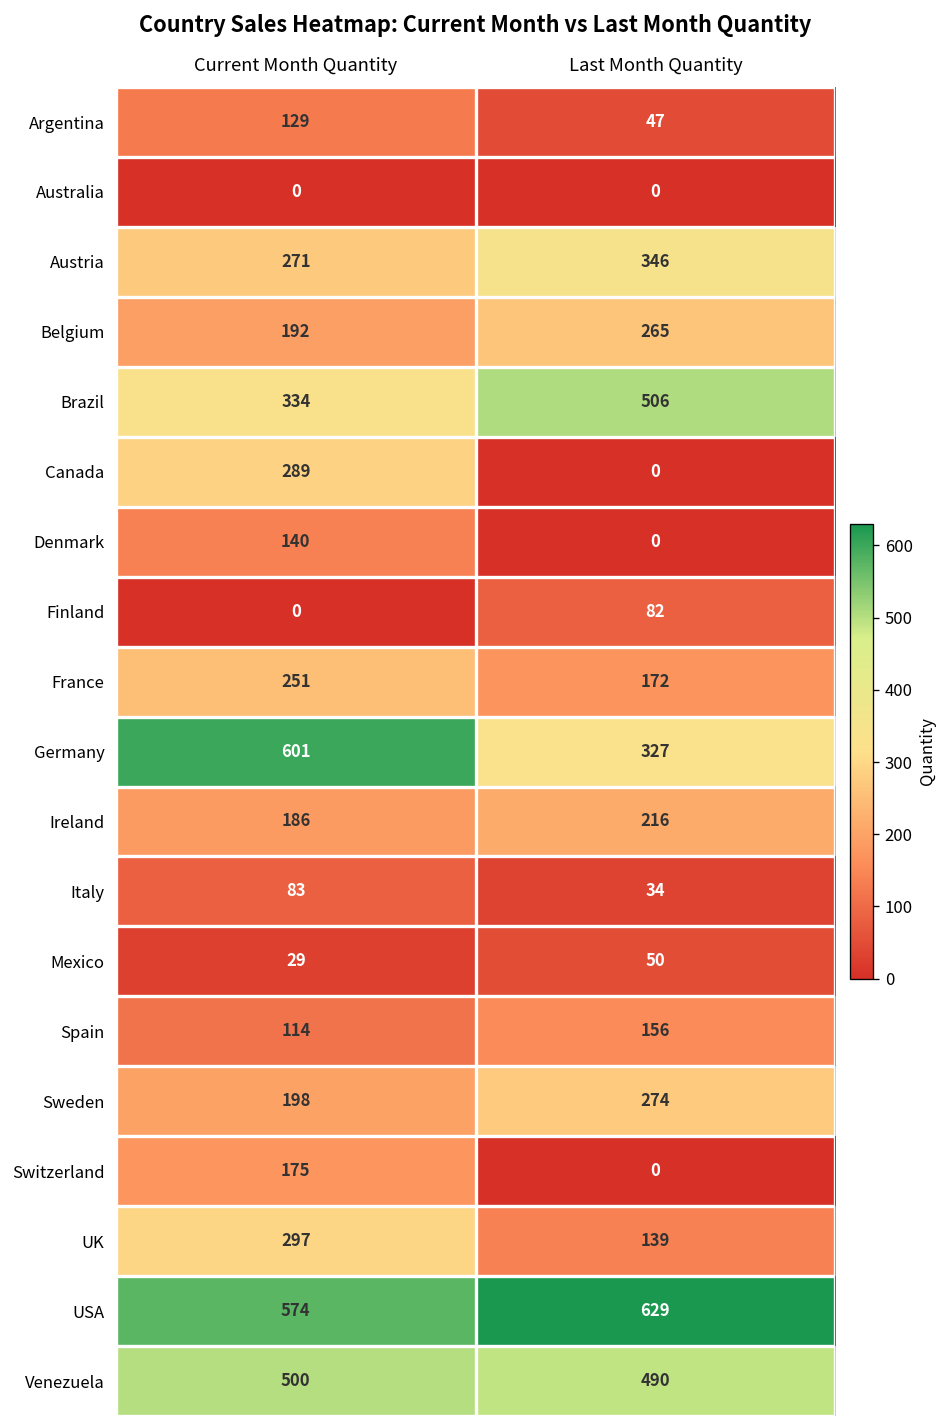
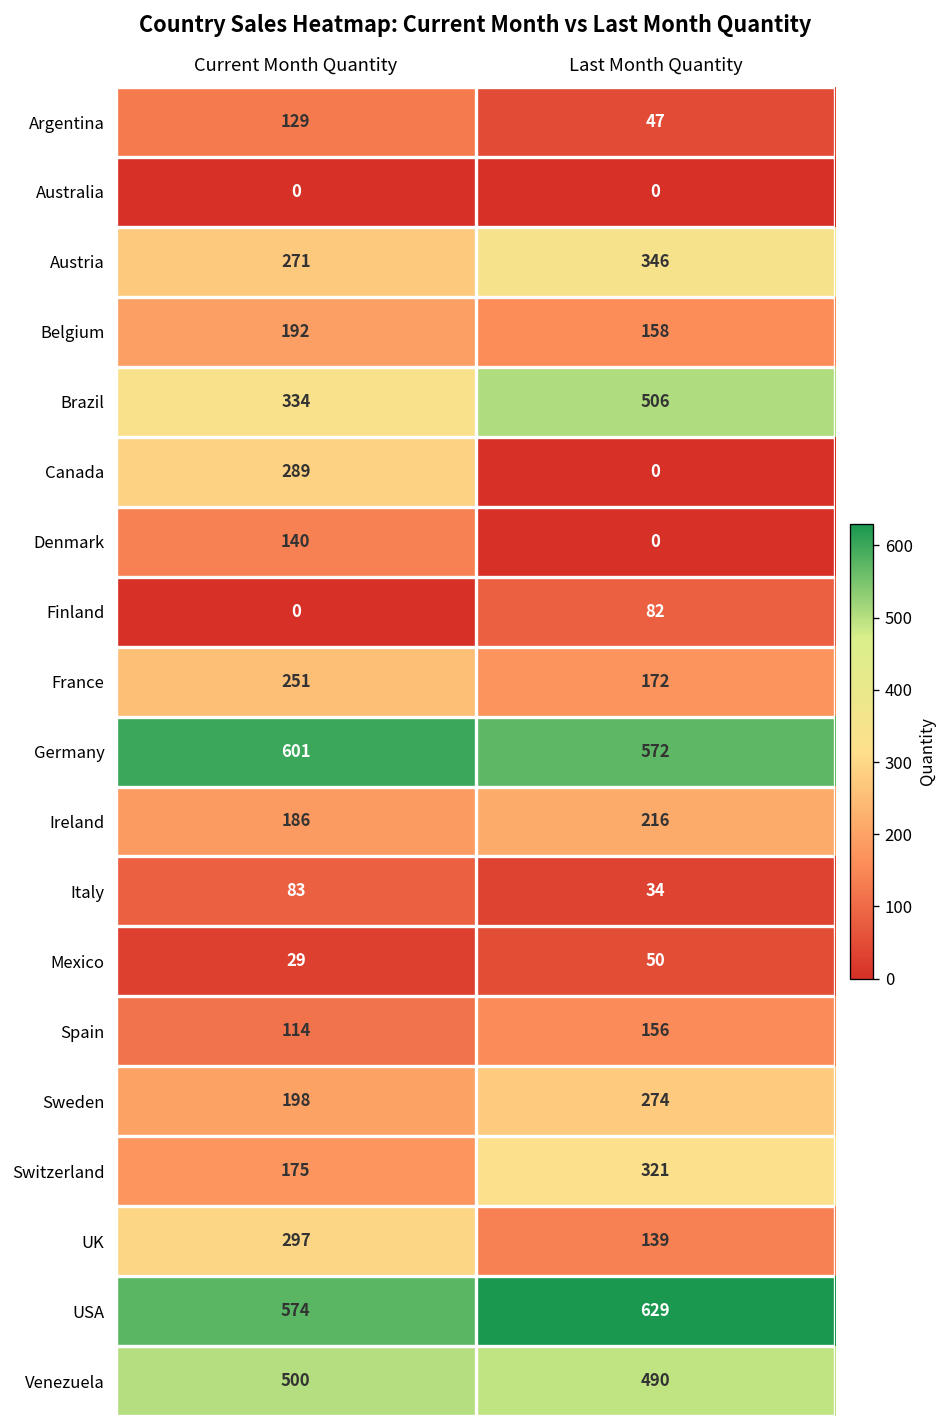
Belgium, Last Month Quantity: 265 -> 158
Germany, Last Month Quantity: 327 -> 572
Switzerland, Last Month Quantity: 0 -> 321
